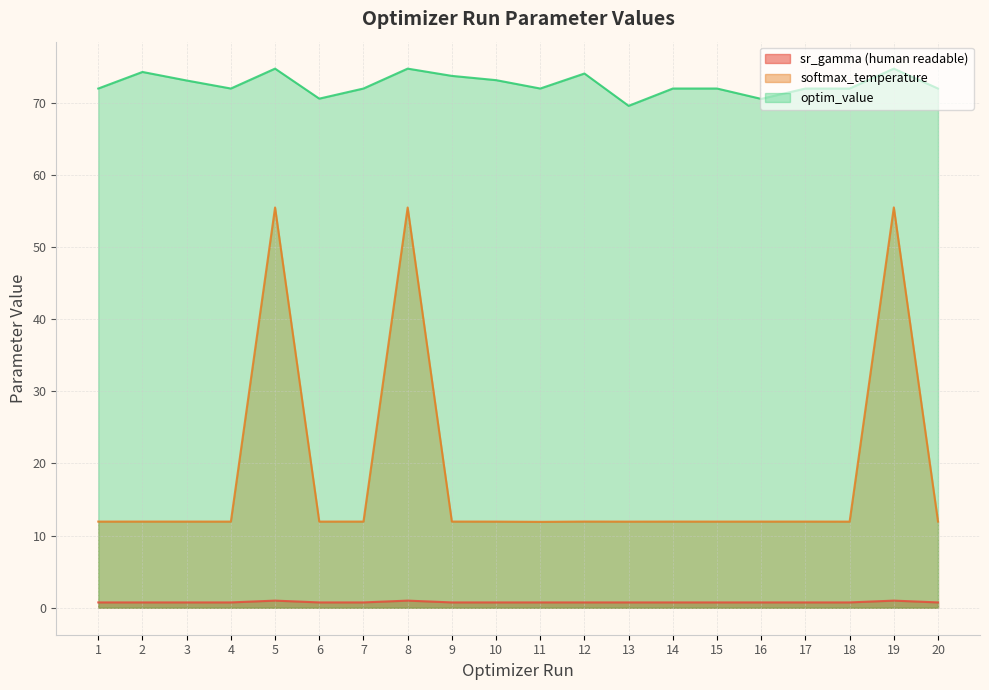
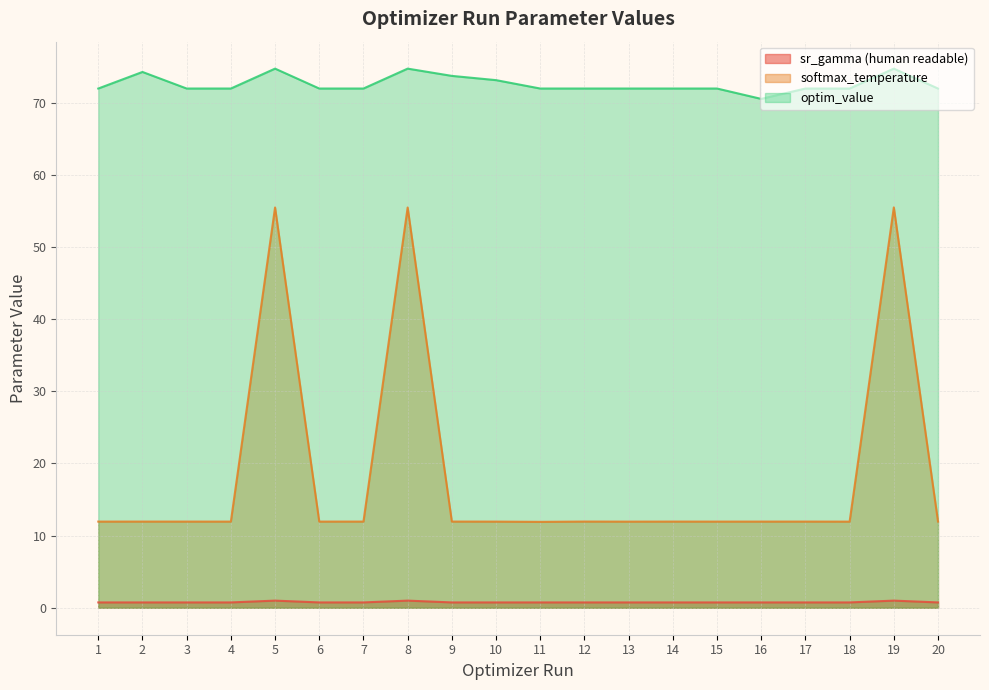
optim_value, 3: 73 -> 72
optim_value, 6: 71 -> 72
optim_value, 12: 74 -> 72
optim_value, 13: 70 -> 72
